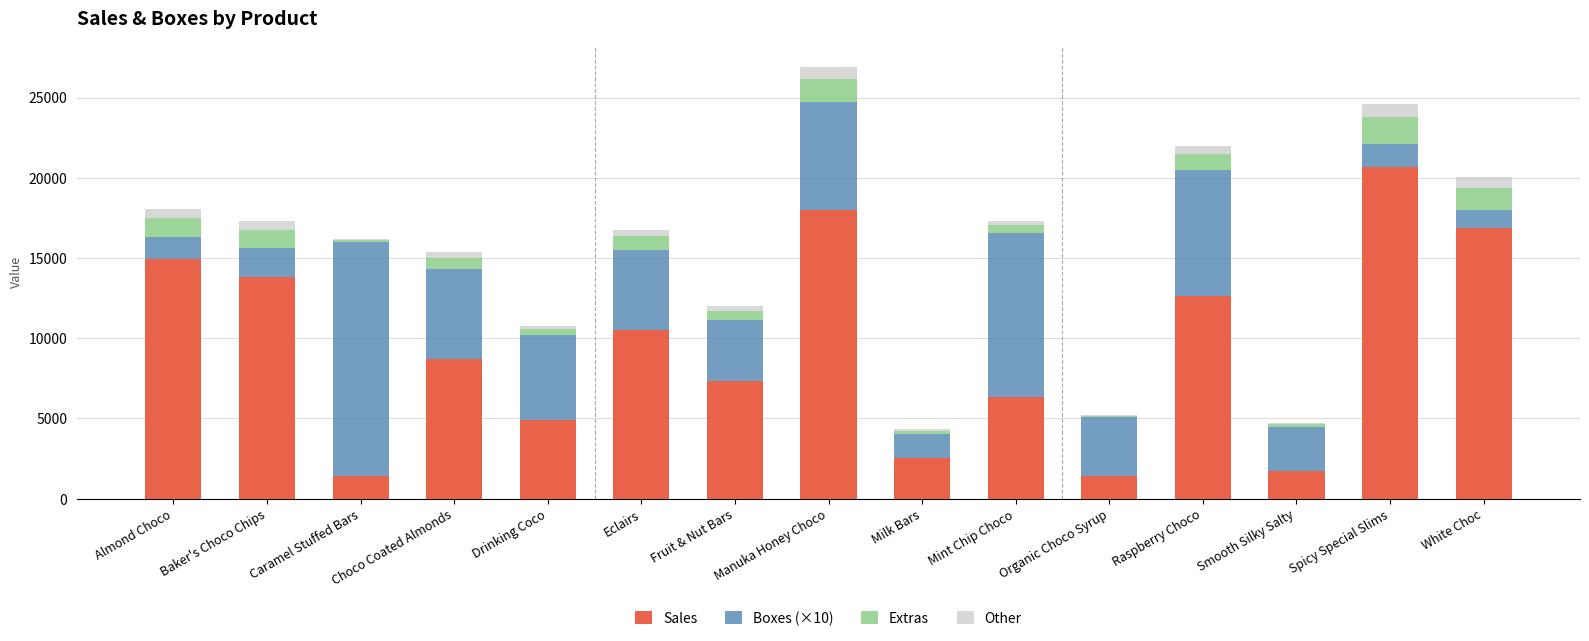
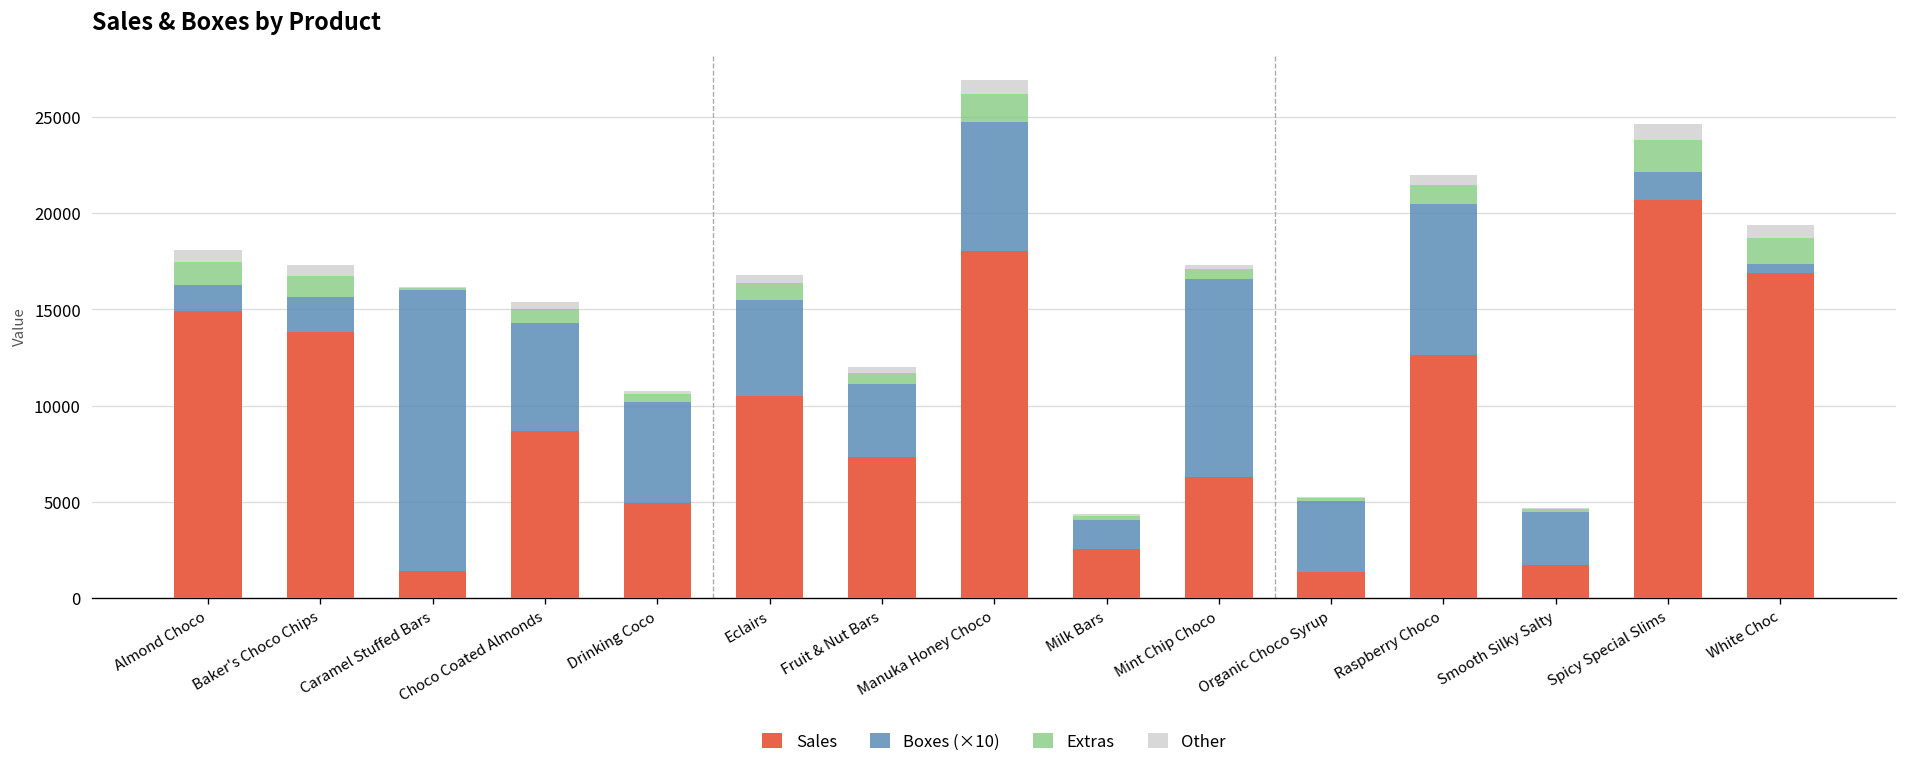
Boxes (×10), White Choc: 1100 -> 500
